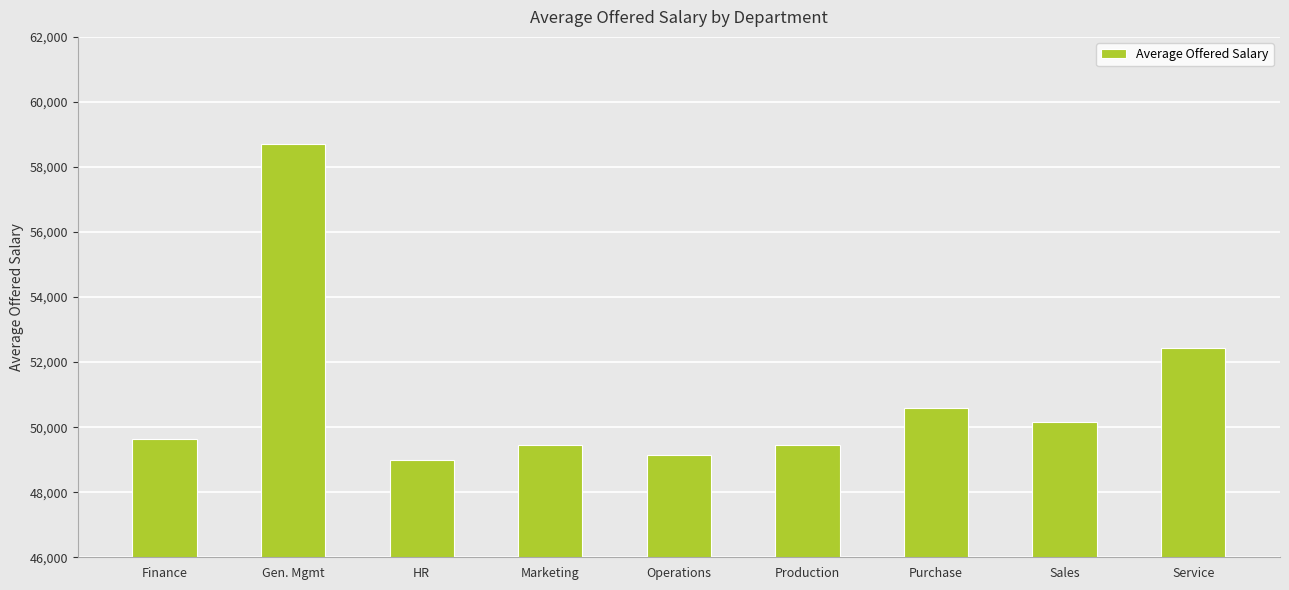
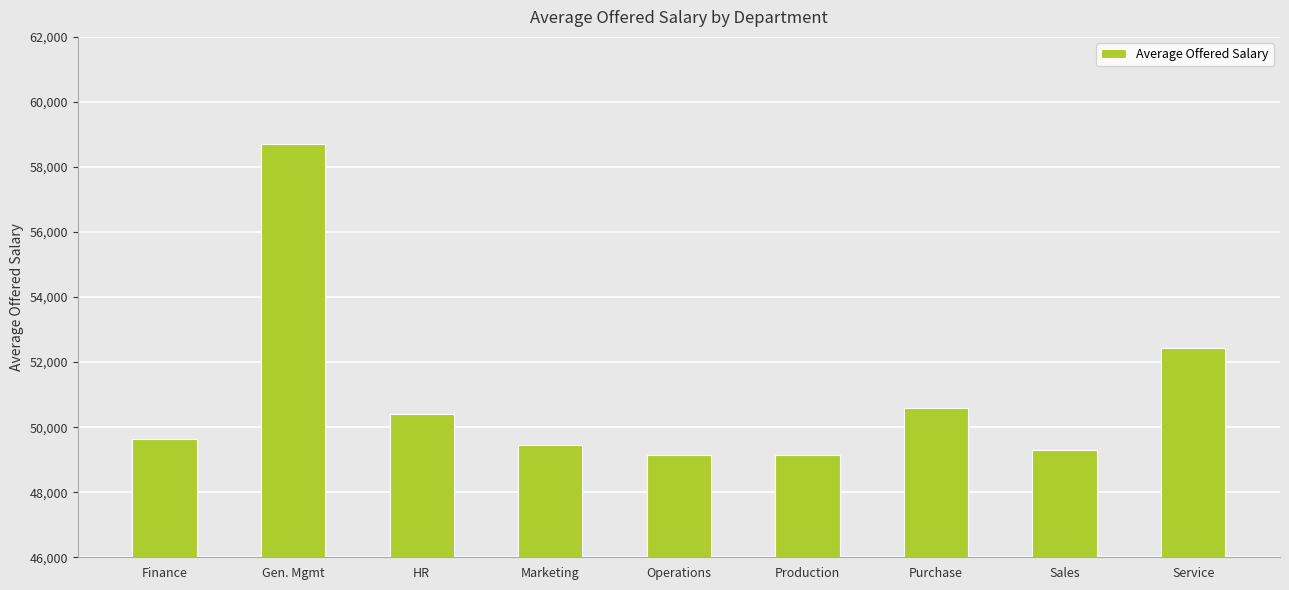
HR: 49,000 -> 50,400
Production: 49,400 -> 49,100
Sales: 50,100 -> 49,300
